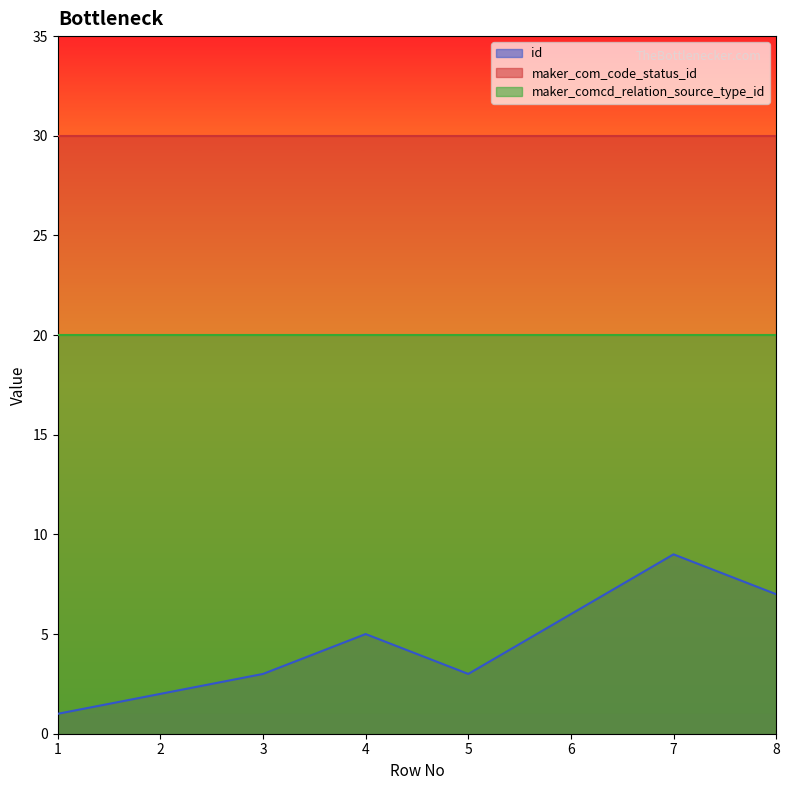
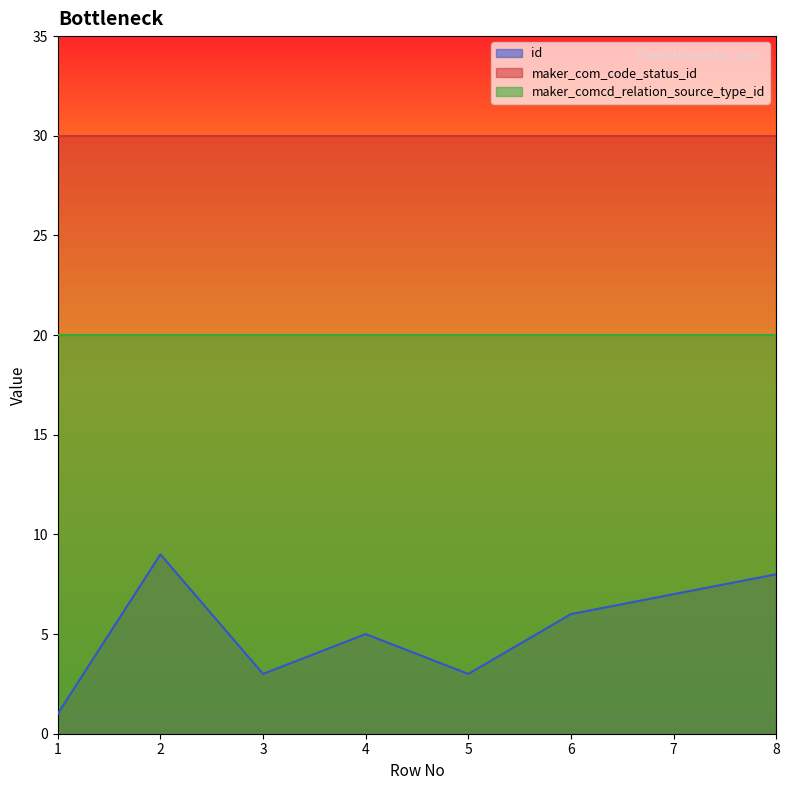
id, 2: 2 -> 9
id, 7: 9 -> 7
id, 8: 7 -> 8
